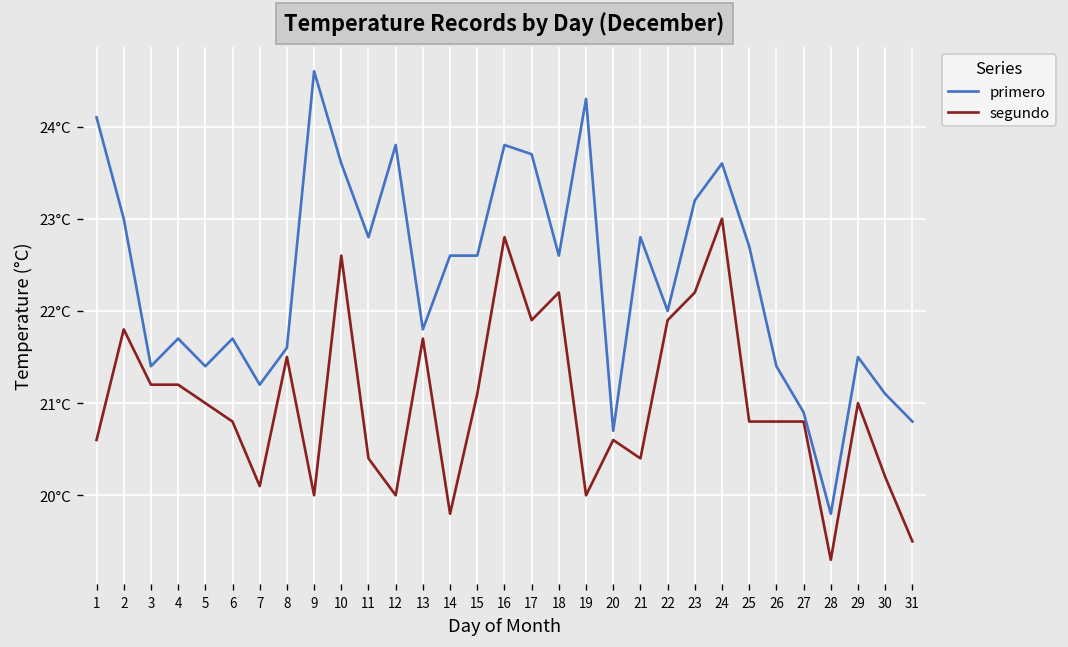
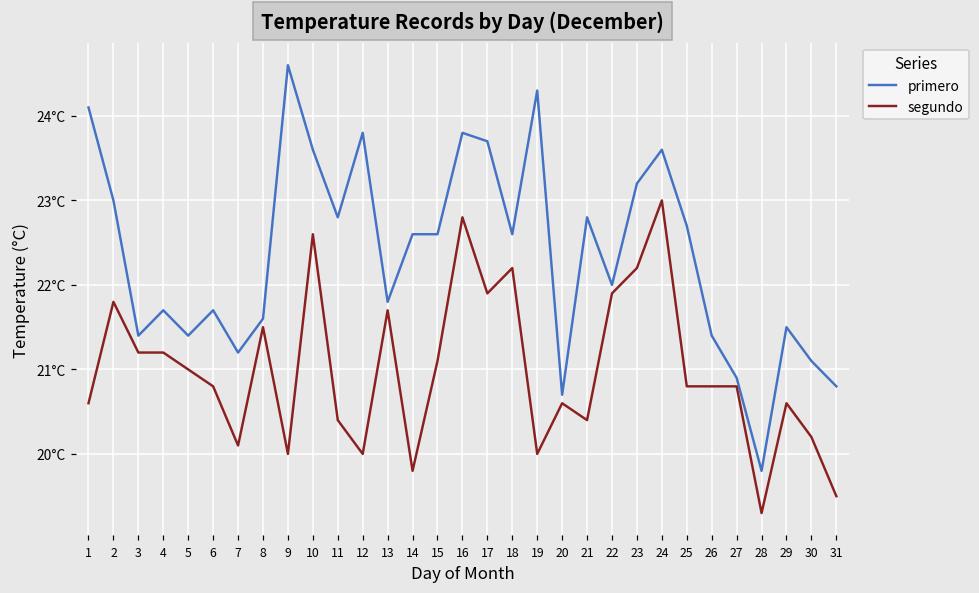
segundo, 29: 21.0°C -> 20.6°C
